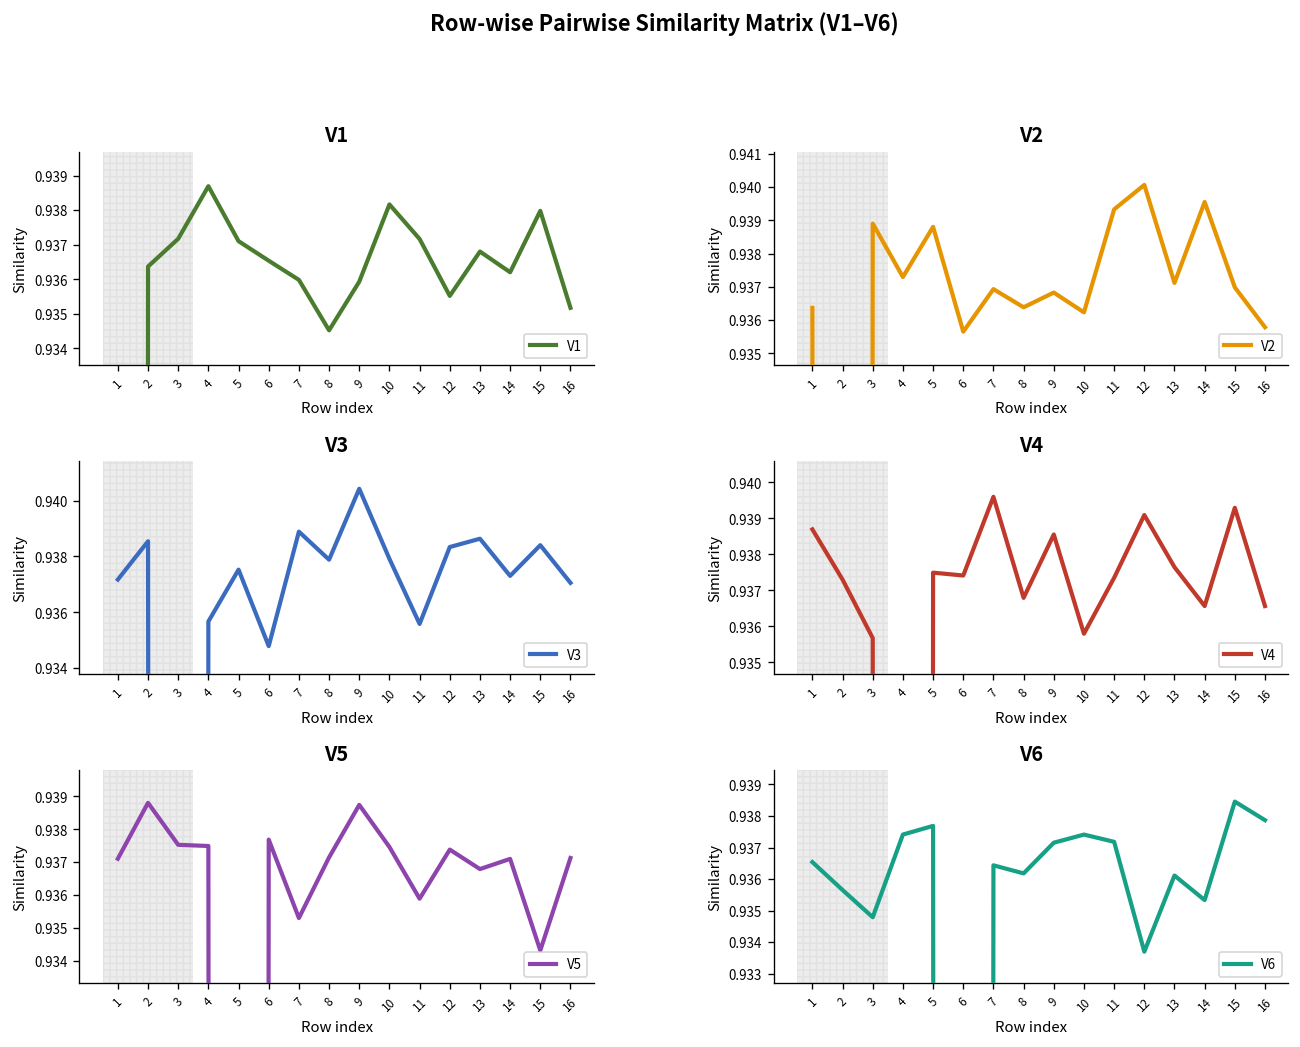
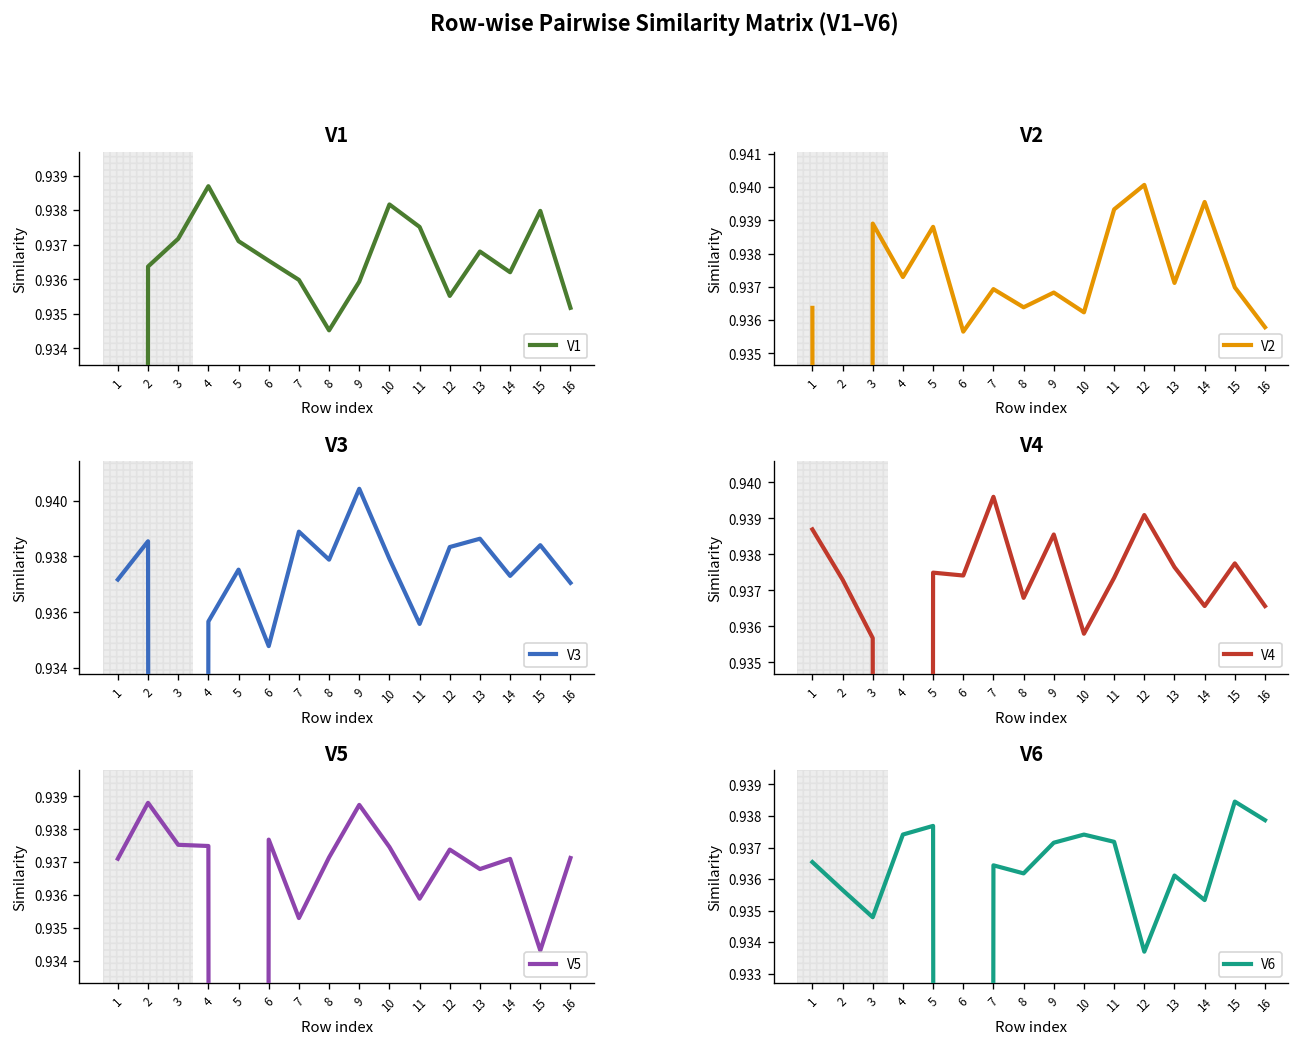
V1, 11: 0.9372 -> 0.9375
V4, 15: 0.9393 -> 0.9377
